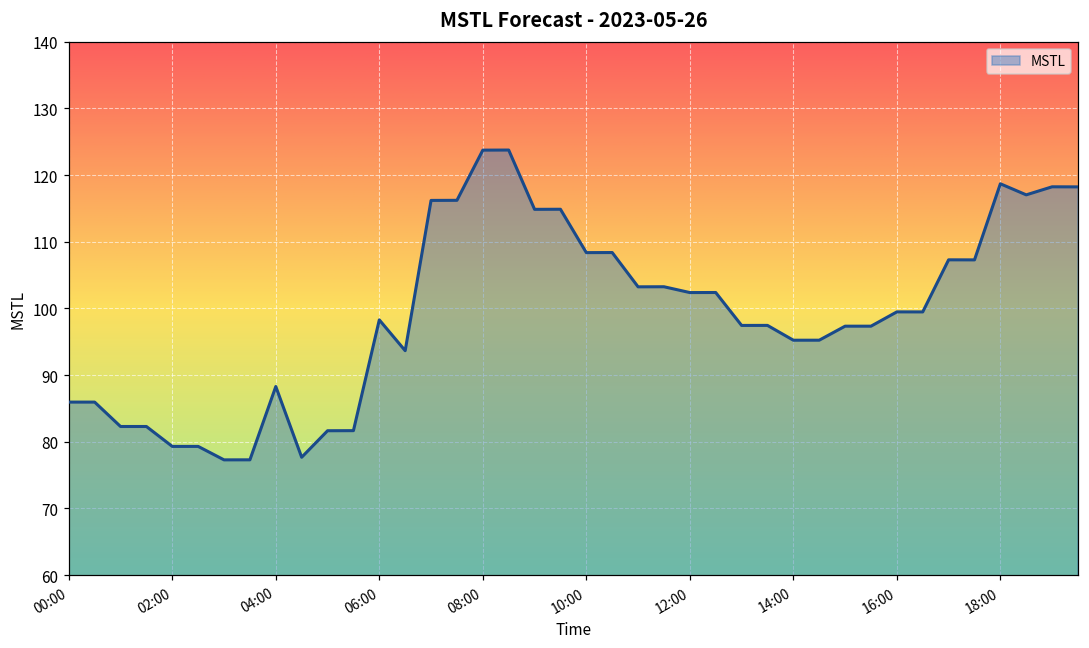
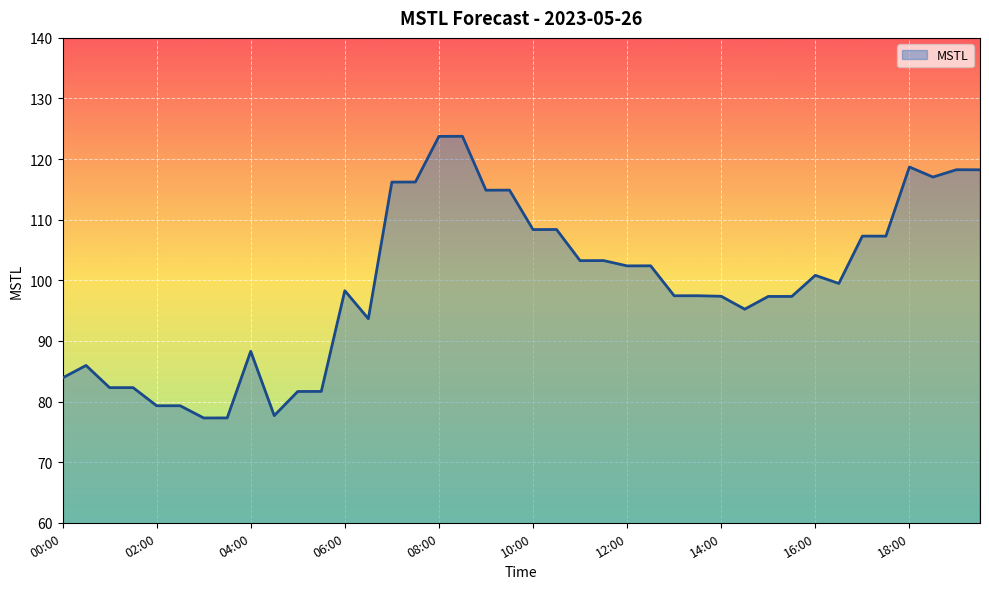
00:00: 86 -> 84
14:00: 95 -> 97
16:00: 99 -> 101
